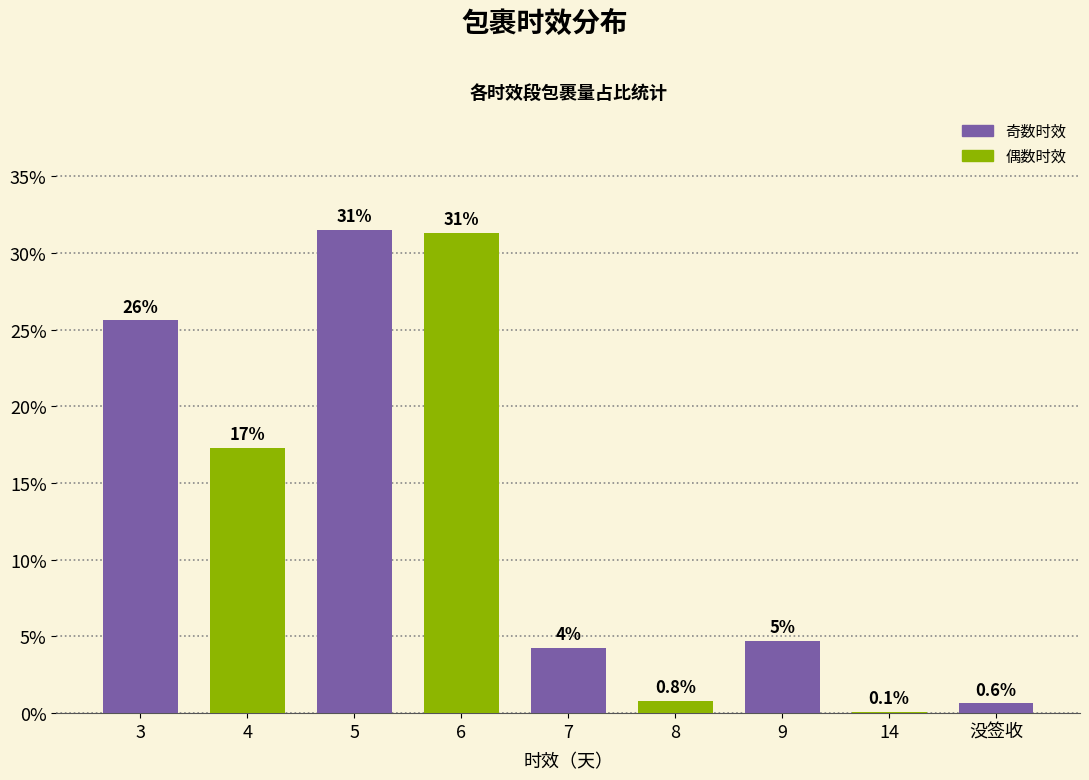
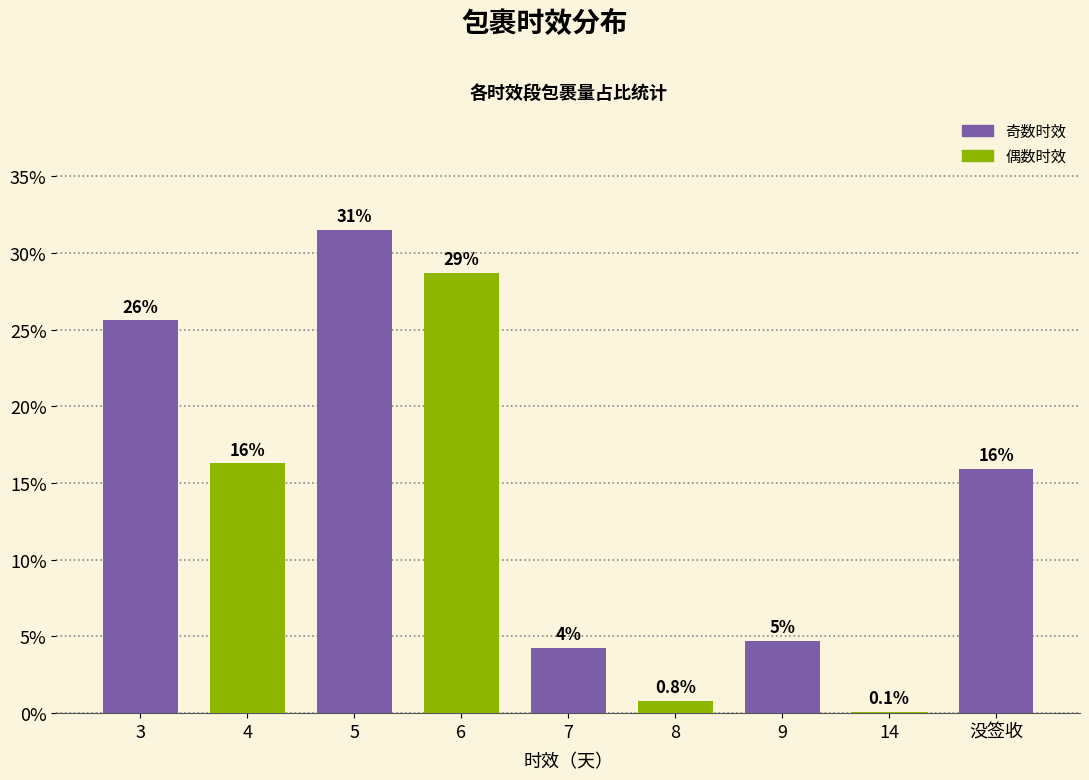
4: 17% -> 16%
6: 31% -> 29%
没签收: 0.6% -> 16%
